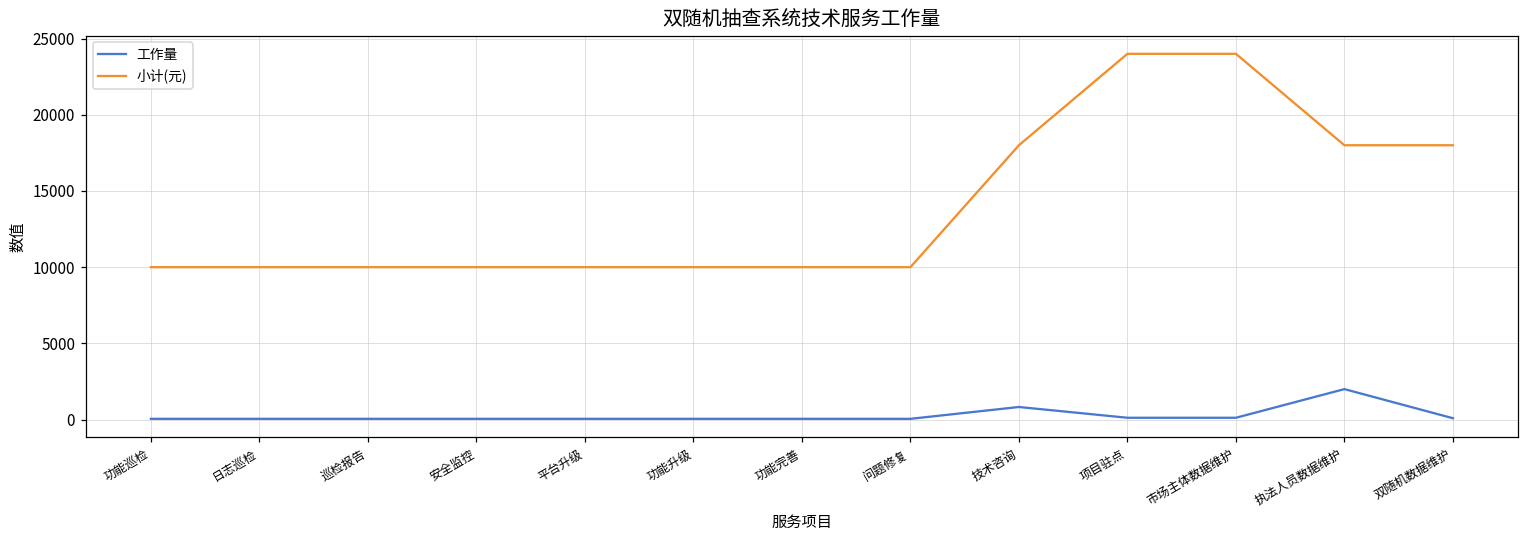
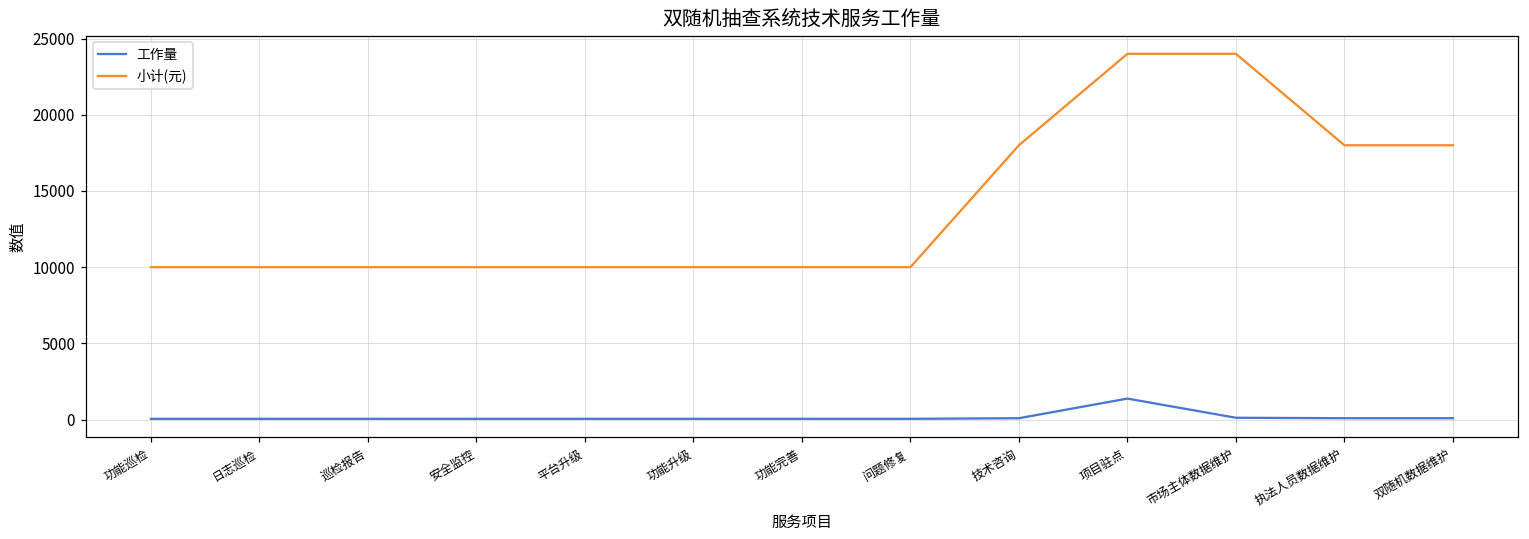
工作量, 技术咨询: 800 -> 100
工作量, 项目驻点: 100 -> 1400
工作量, 执法人员数据维护: 2000 -> 100
